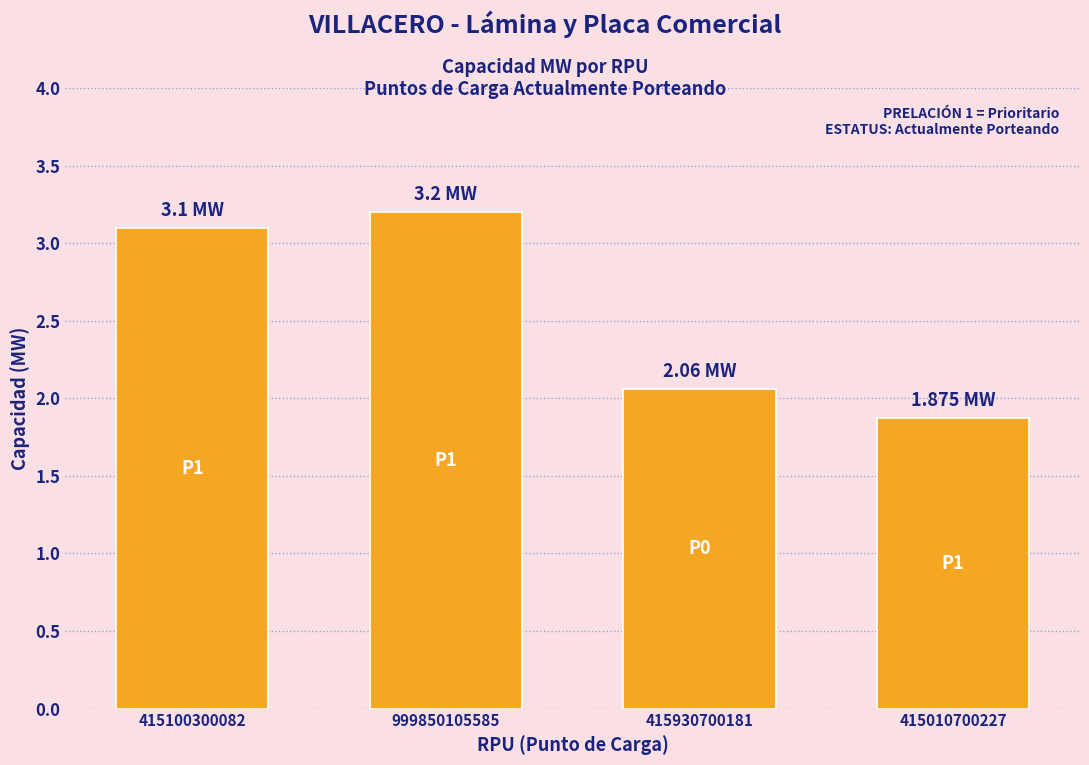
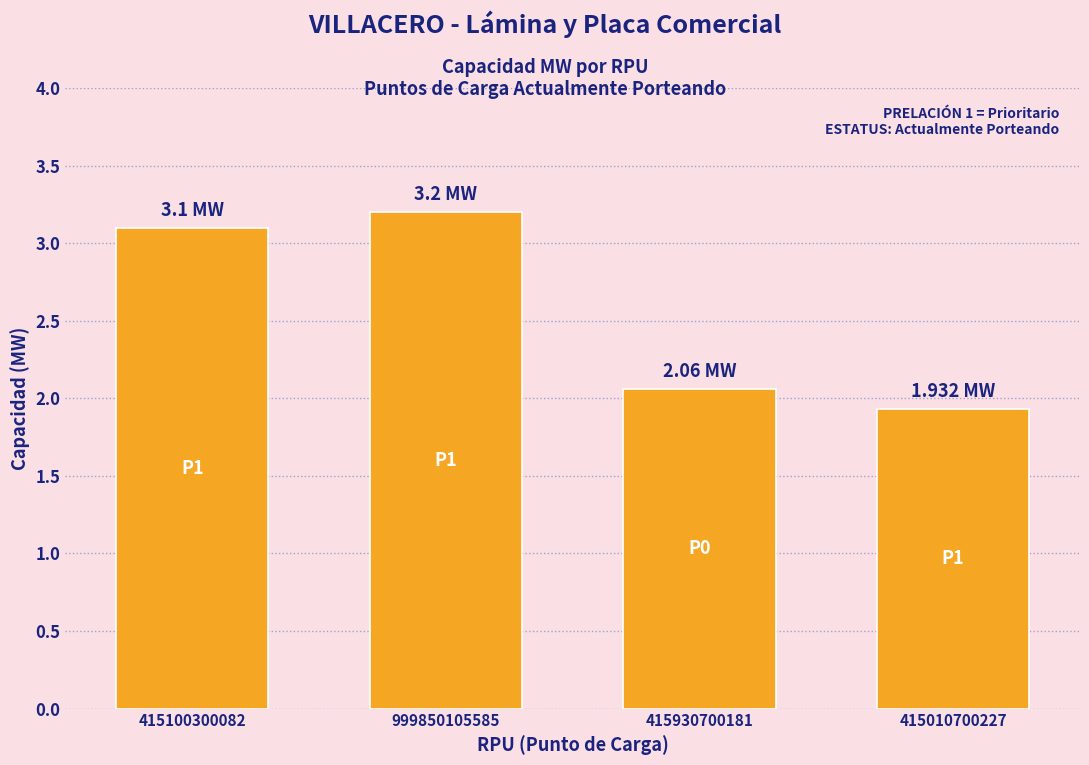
415010700227: 1.875 -> 1.932
